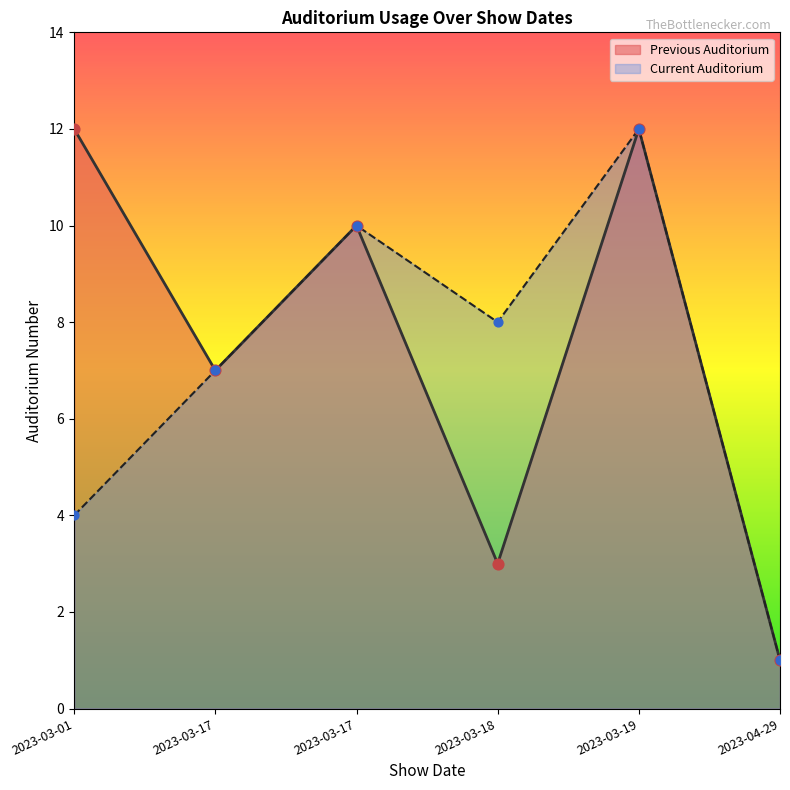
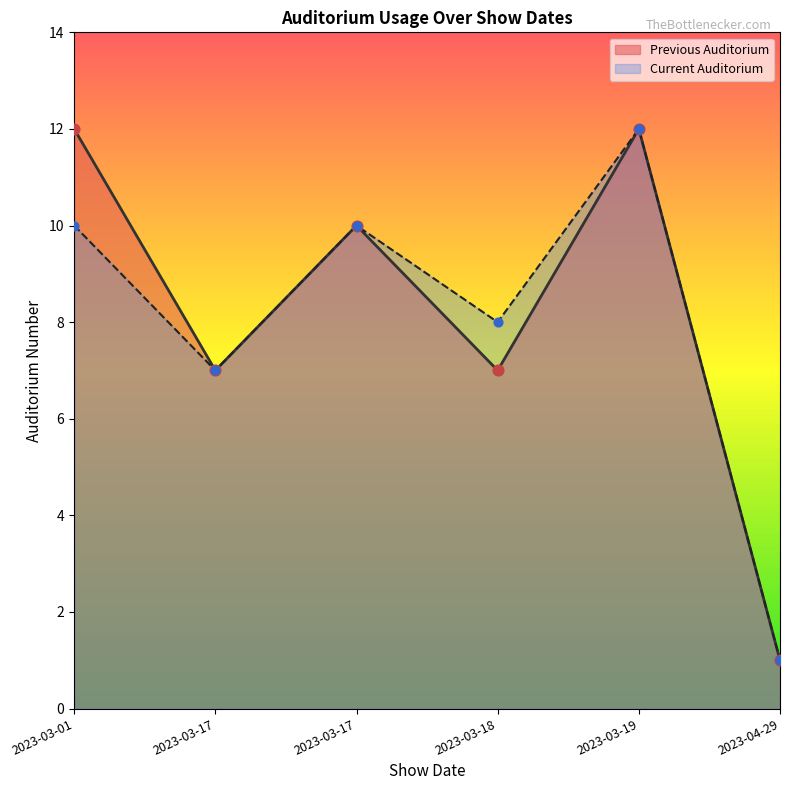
Current Auditorium, 2023-03-01: 4 -> 10
Previous Auditorium, 2023-03-18: 3 -> 7
